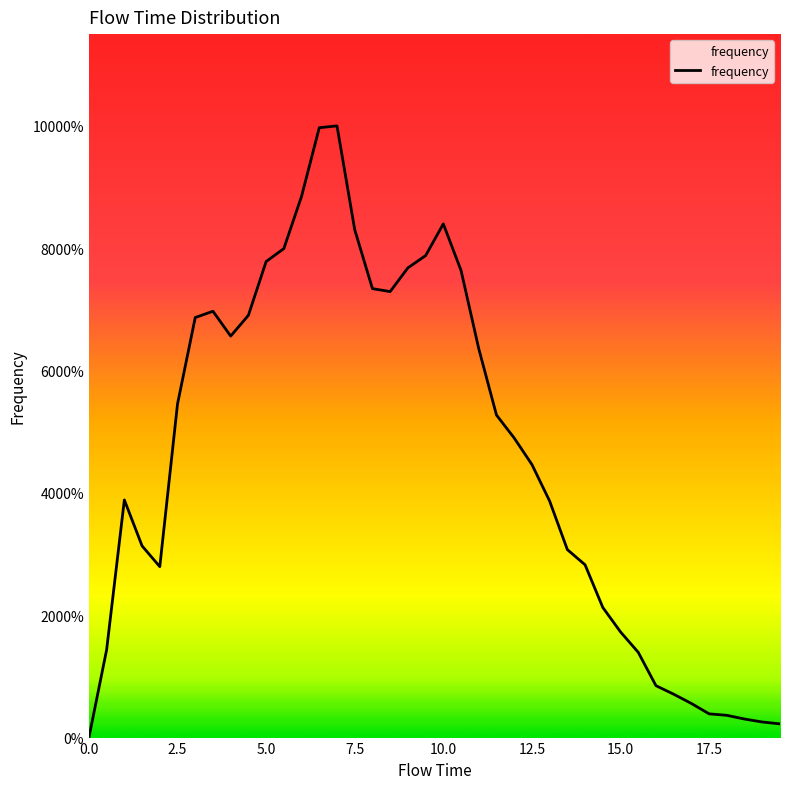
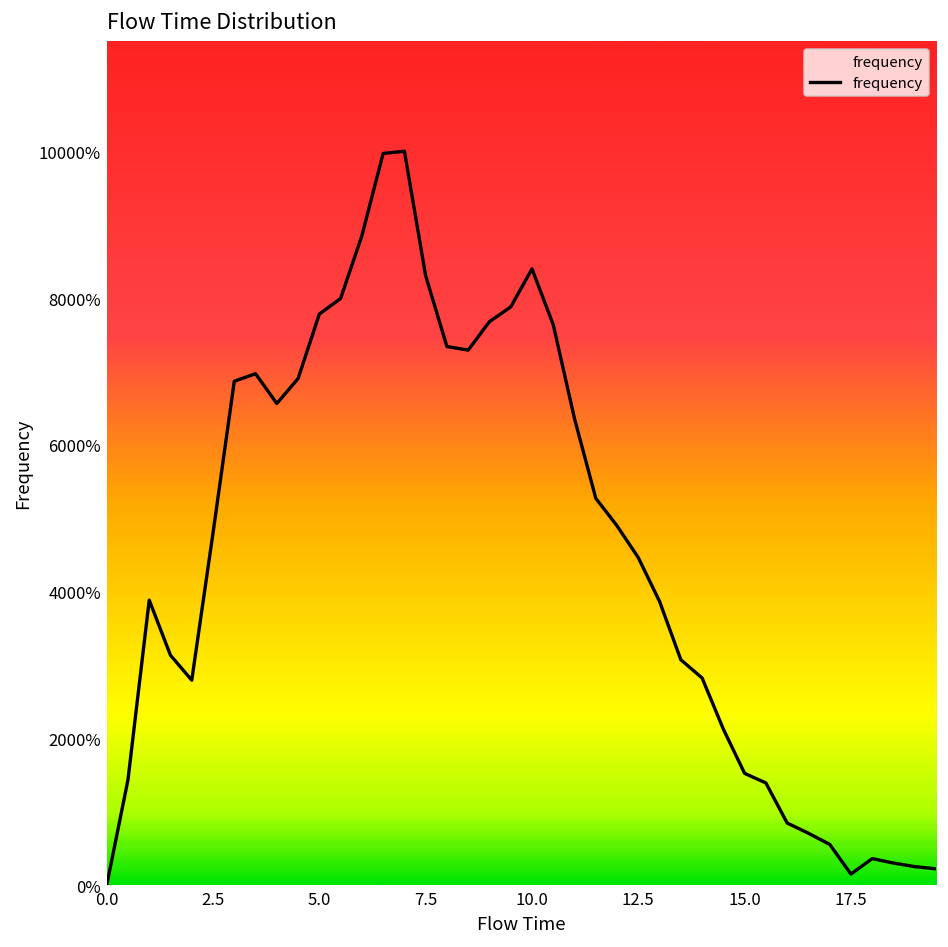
2.5: 5500% -> 4800%
15.0: 1700% -> 1500%
17.5: 400% -> 200%
